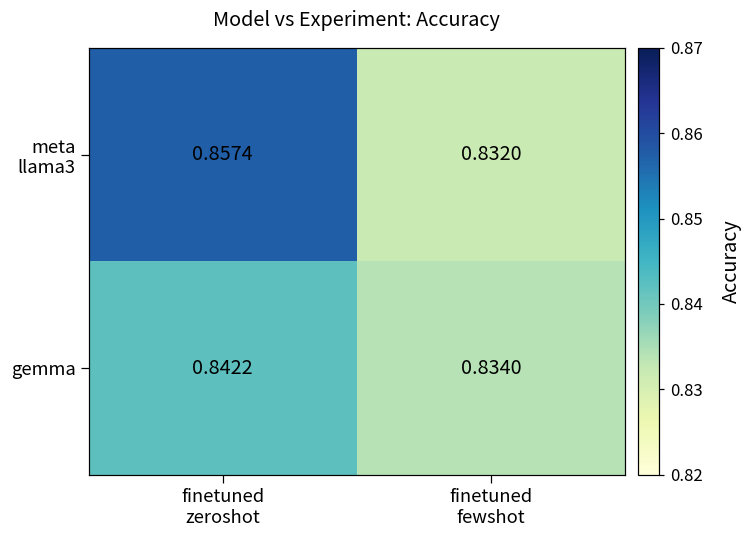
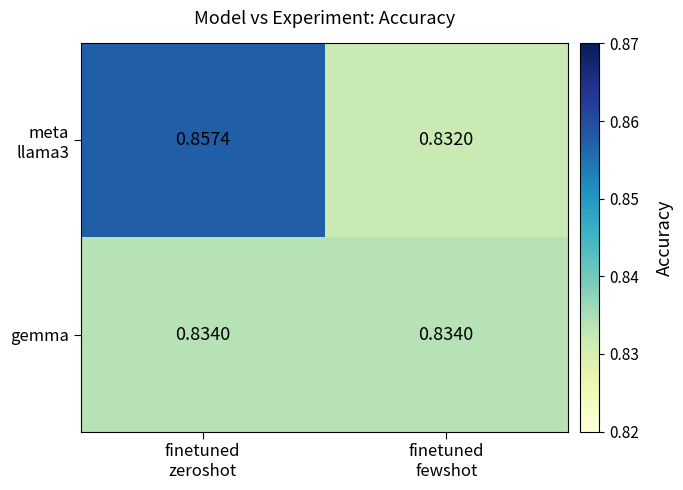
gemma, finetuned zeroshot: 0.8422 -> 0.8340
